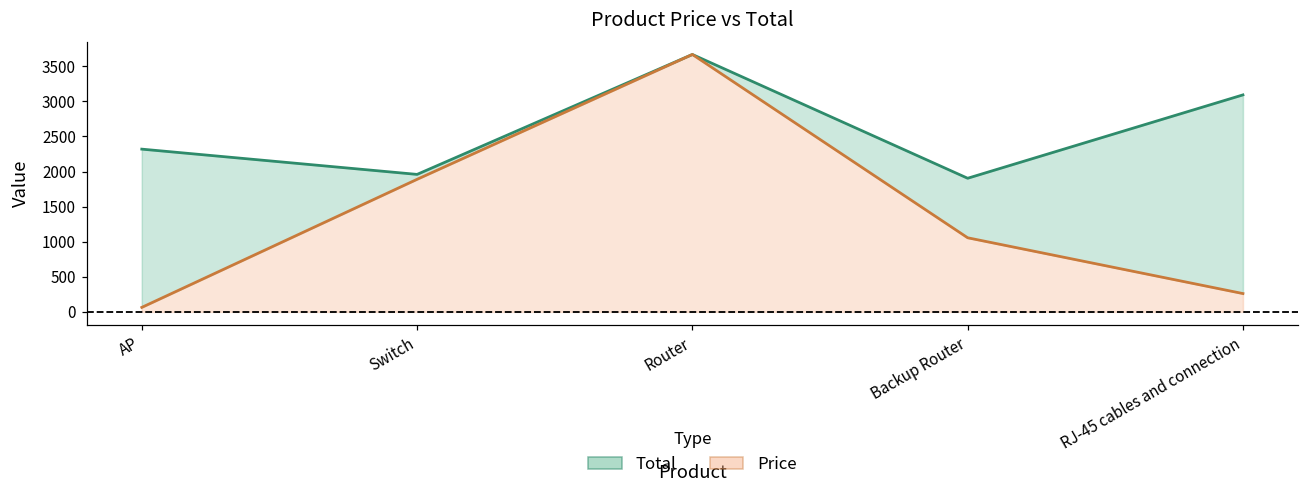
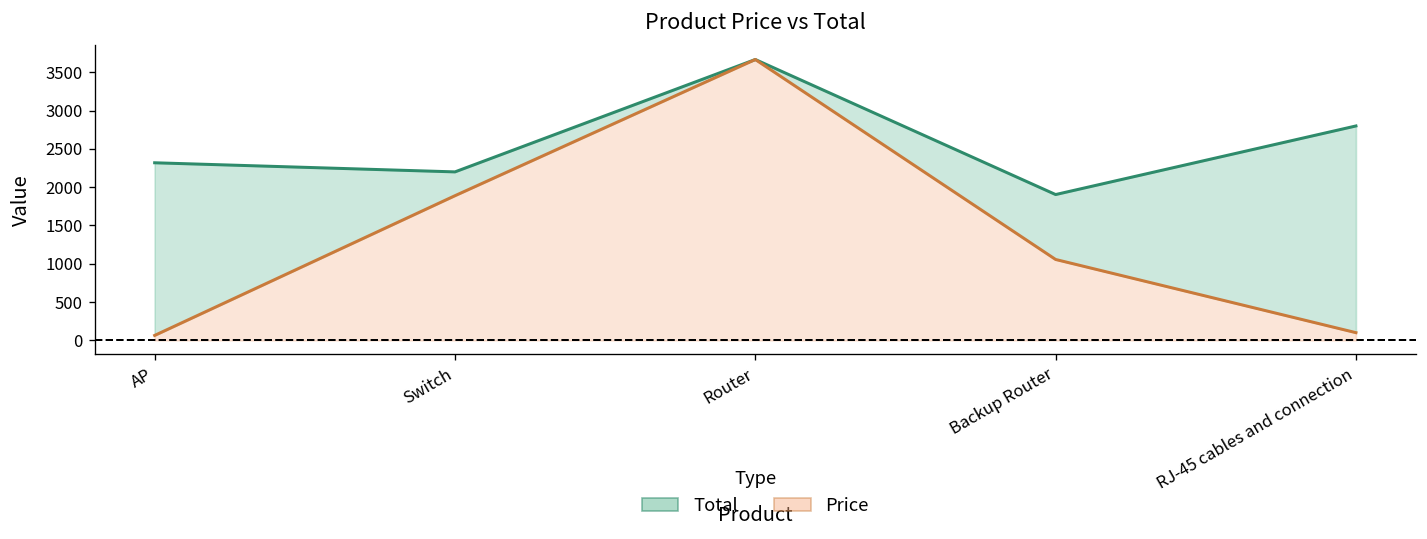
Total, Switch: 2000 -> 2200
Total, RJ-45 cables and connection: 3100 -> 2800
Price, RJ-45 cables and connection: 300 -> 100
